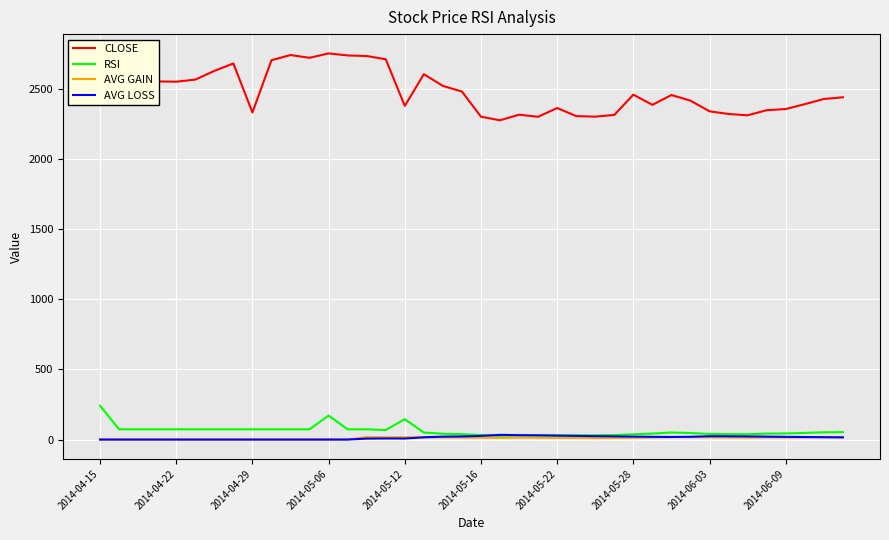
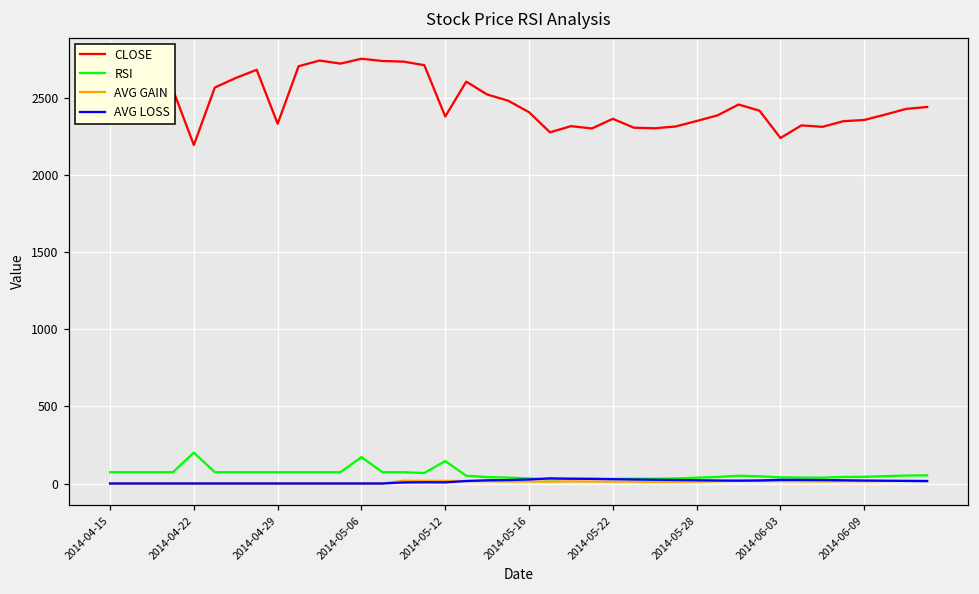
RSI, 2014-04-15: 240 -> 70
CLOSE, 2014-04-22: 2550 -> 2190
RSI, 2014-04-22: 70 -> 200
CLOSE, 2014-05-16: 2300 -> 2410
CLOSE, 2014-05-28: 2460 -> 2350
CLOSE, 2014-06-03: 2340 -> 2240
